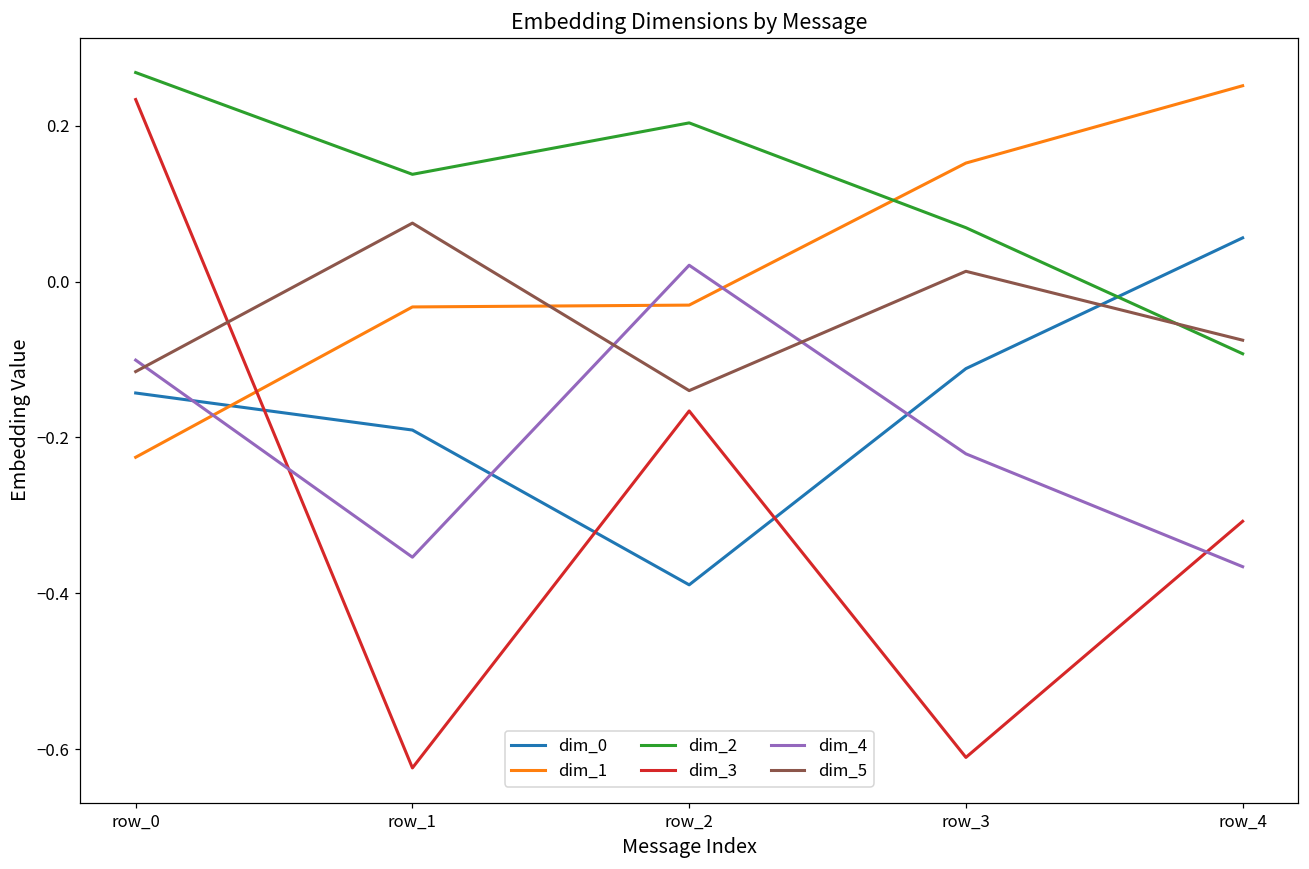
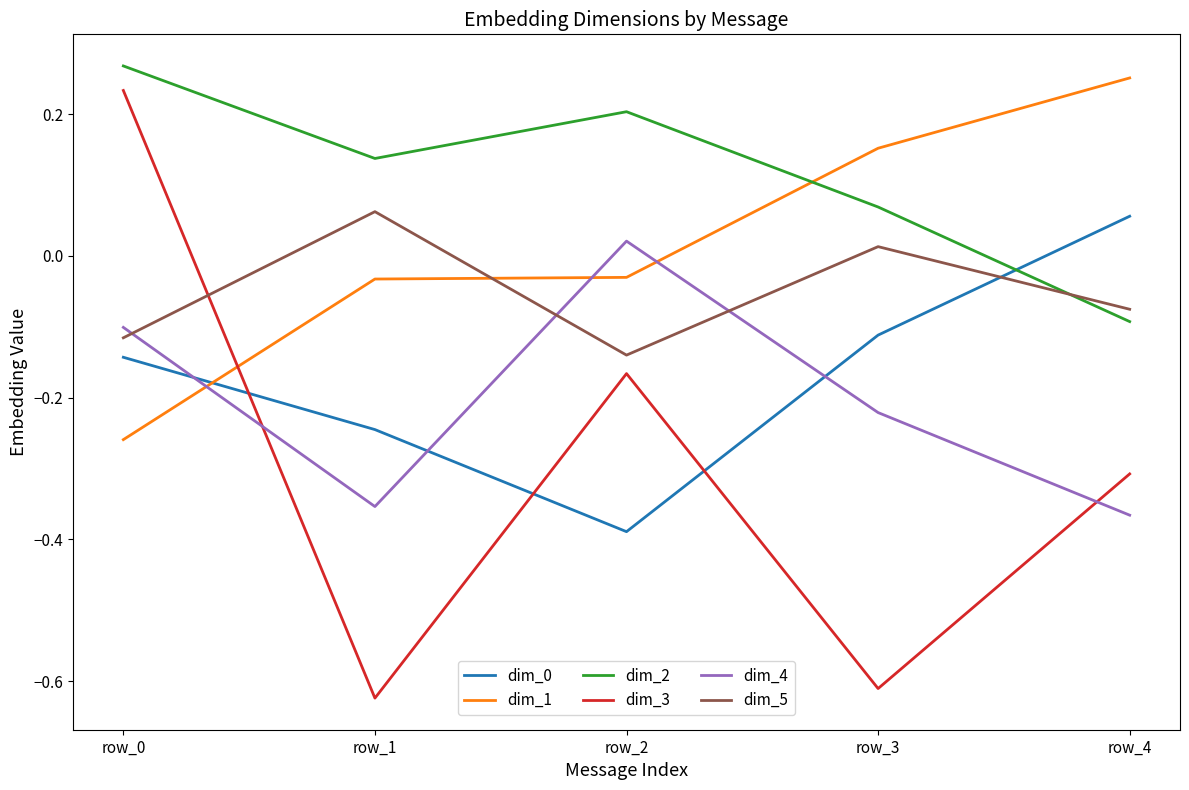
dim_1, row_0: -0.23 -> -0.26
dim_0, row_1: -0.19 -> -0.24
dim_5, row_1: 0.07 -> 0.06
